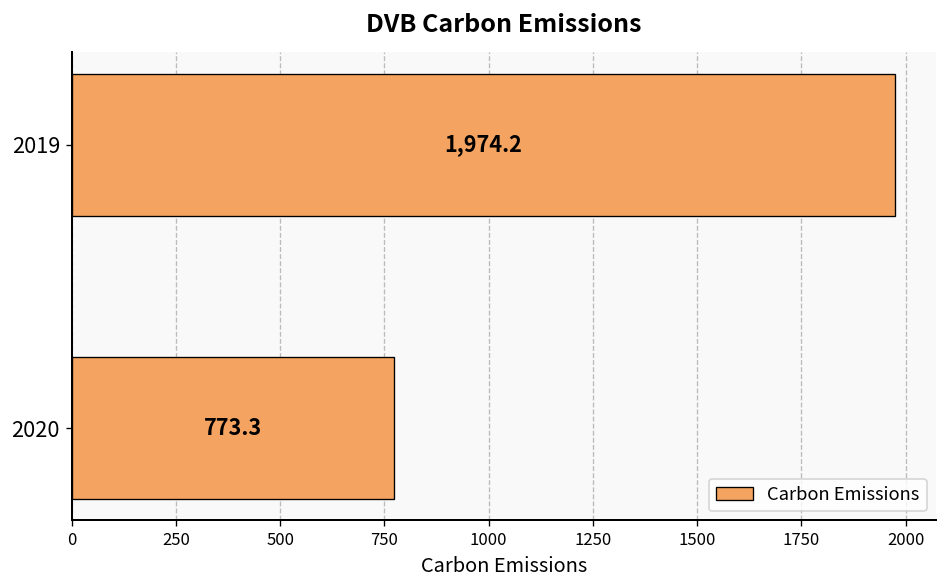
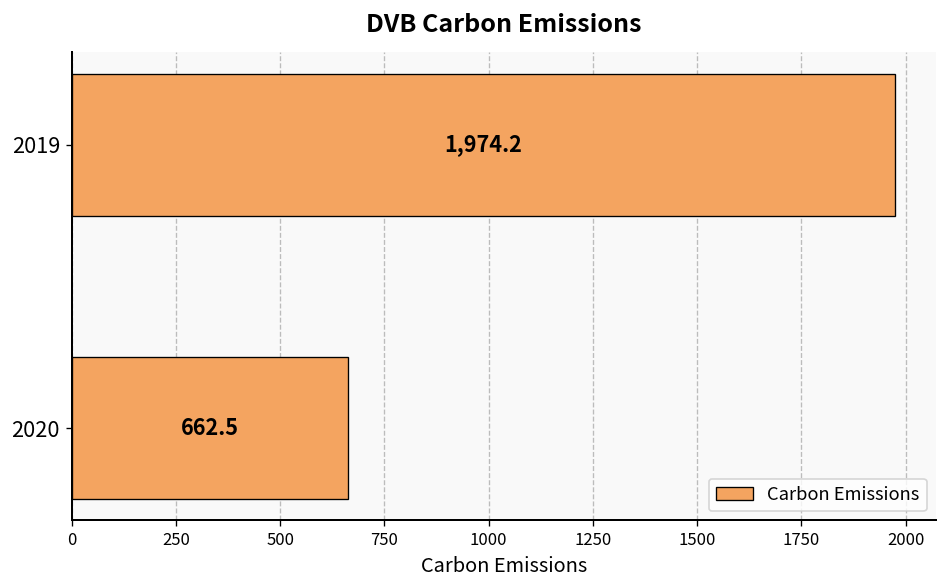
2020: 773.3 -> 662.5
